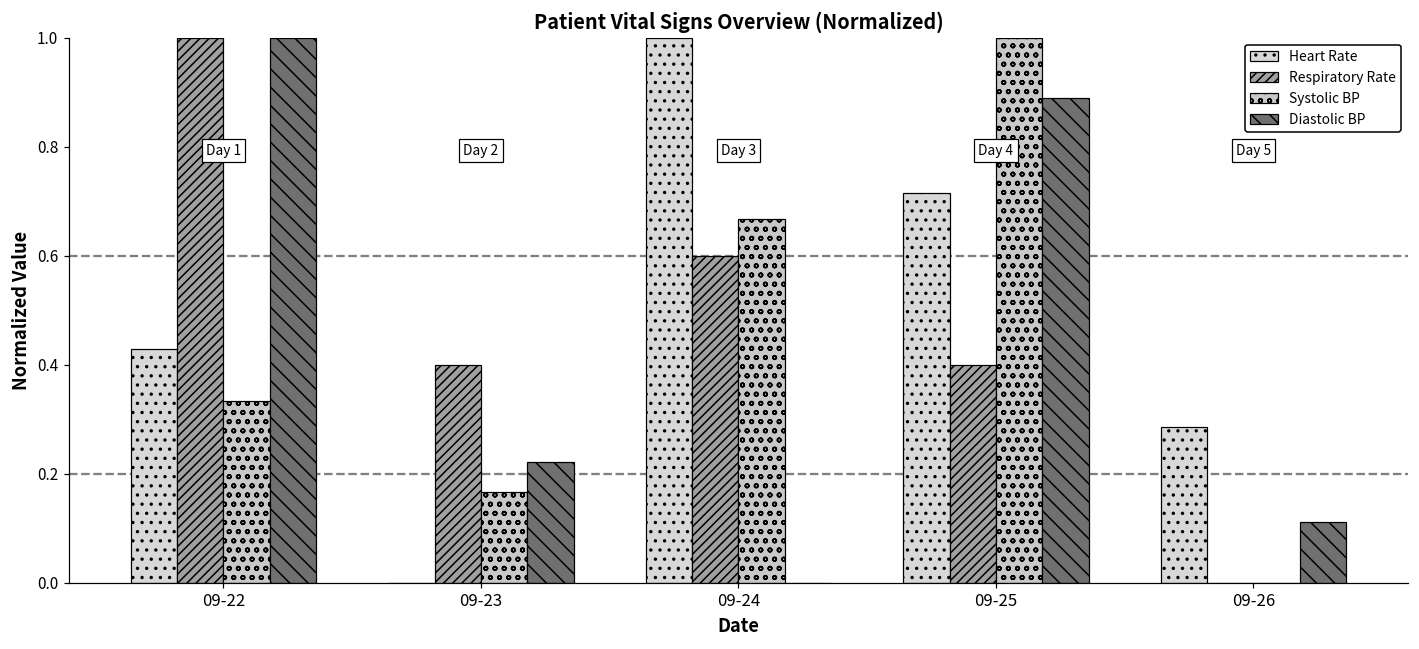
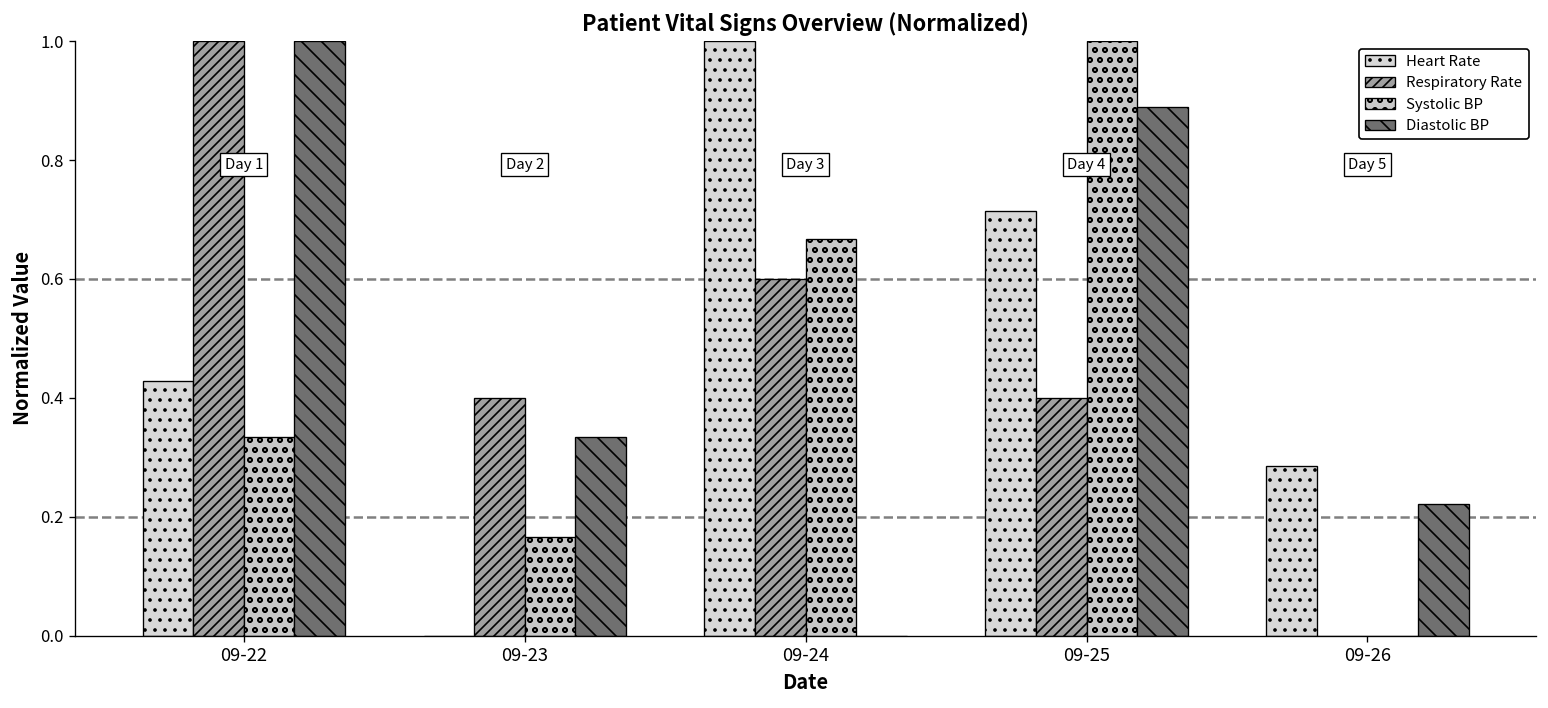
Diastolic BP, 09-23: 0.22 -> 0.33
Diastolic BP, 09-26: 0.11 -> 0.22
